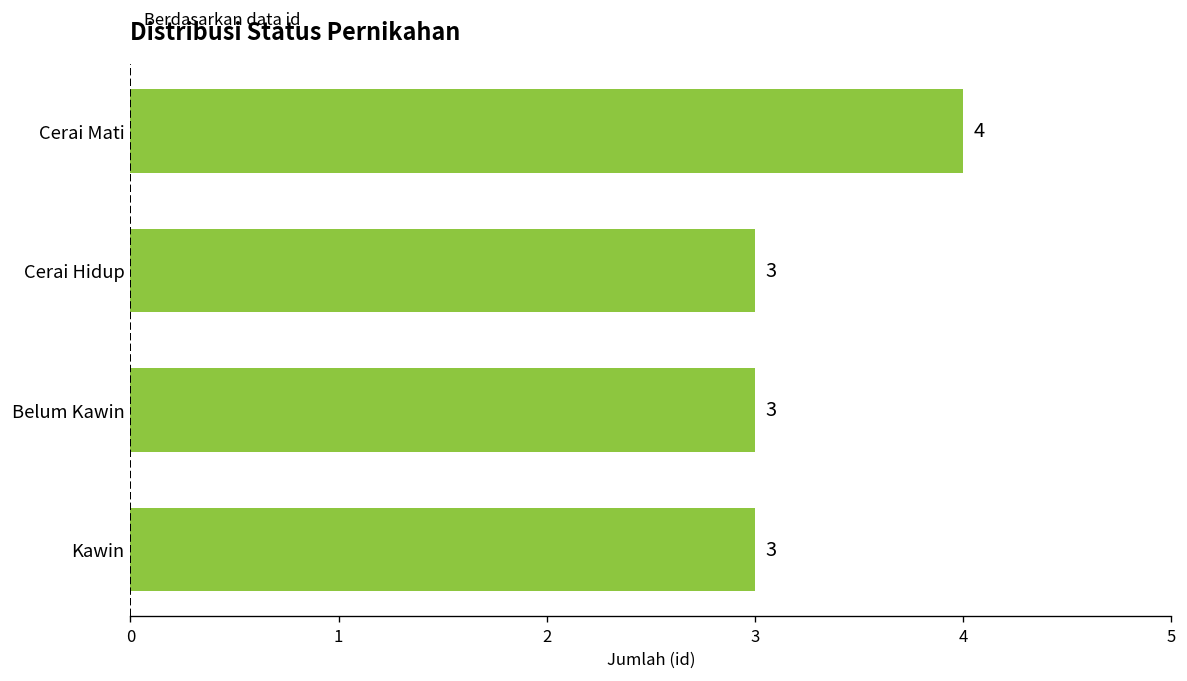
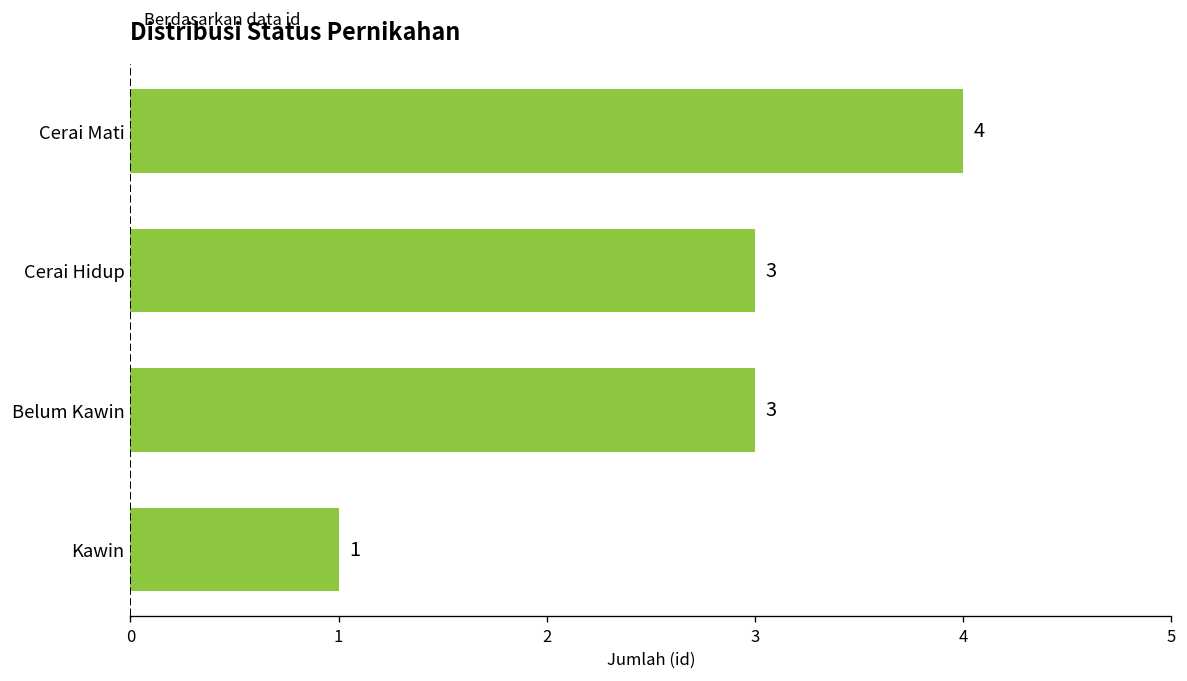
Kawin: 3 -> 1
